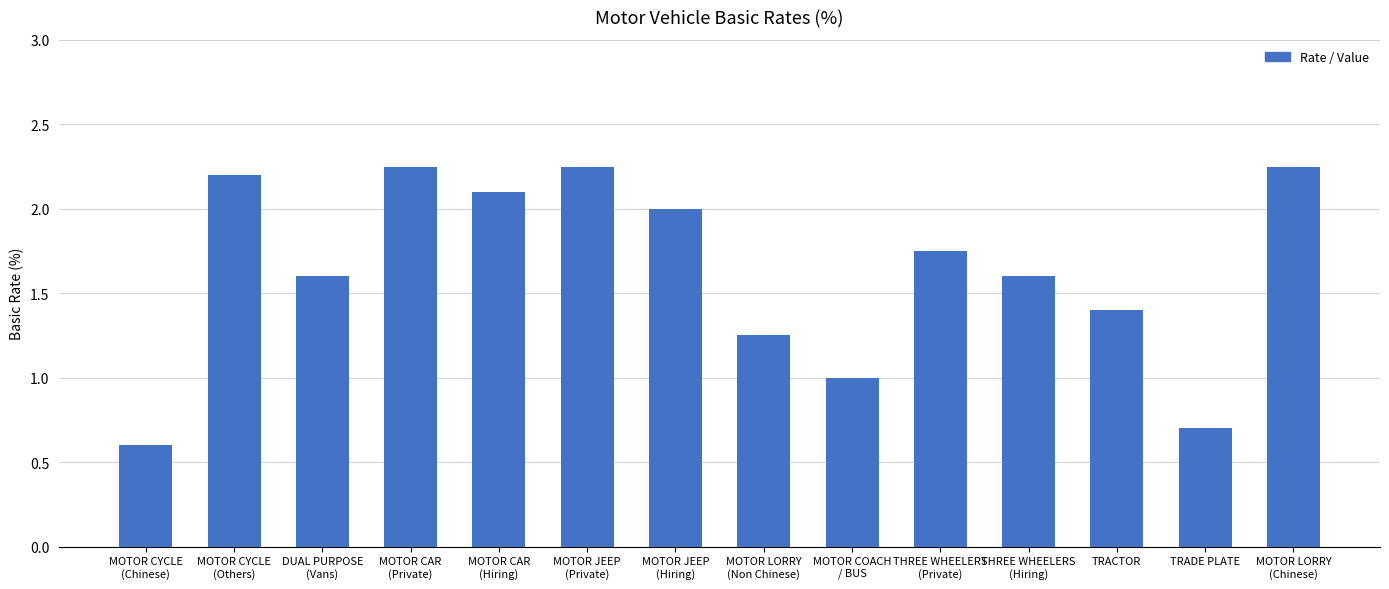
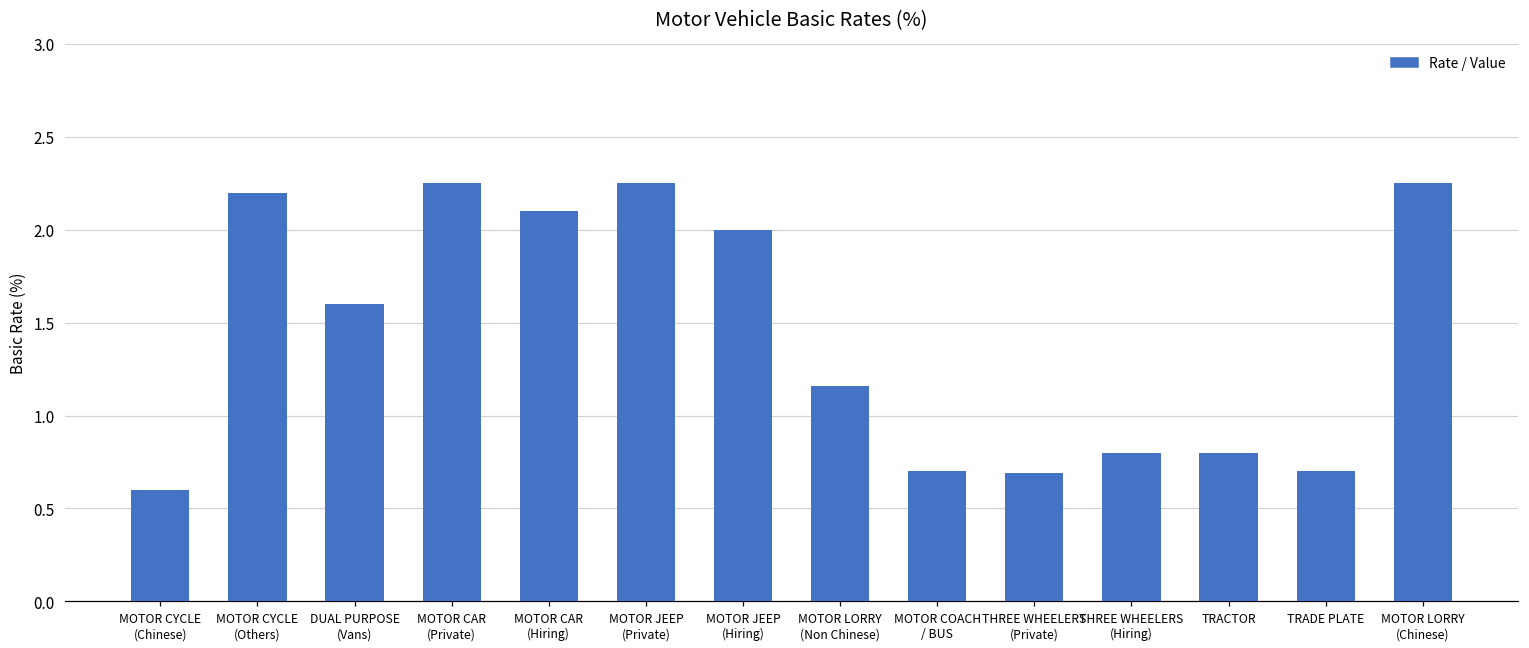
MOTOR LORRY (Non Chinese): 1.25 -> 1.16
MOTOR COACH / BUS: 1.0 -> 0.7
THREE WHEELERS (Private): 1.75 -> 0.69
THREE WHEELERS (Hiring): 1.6 -> 0.8
TRACTOR: 1.4 -> 0.8
